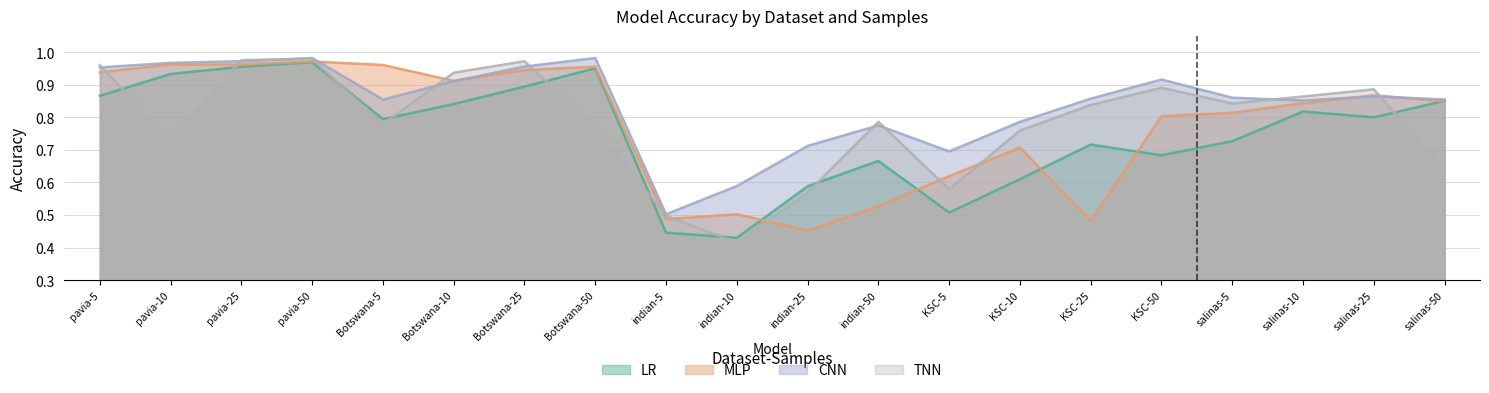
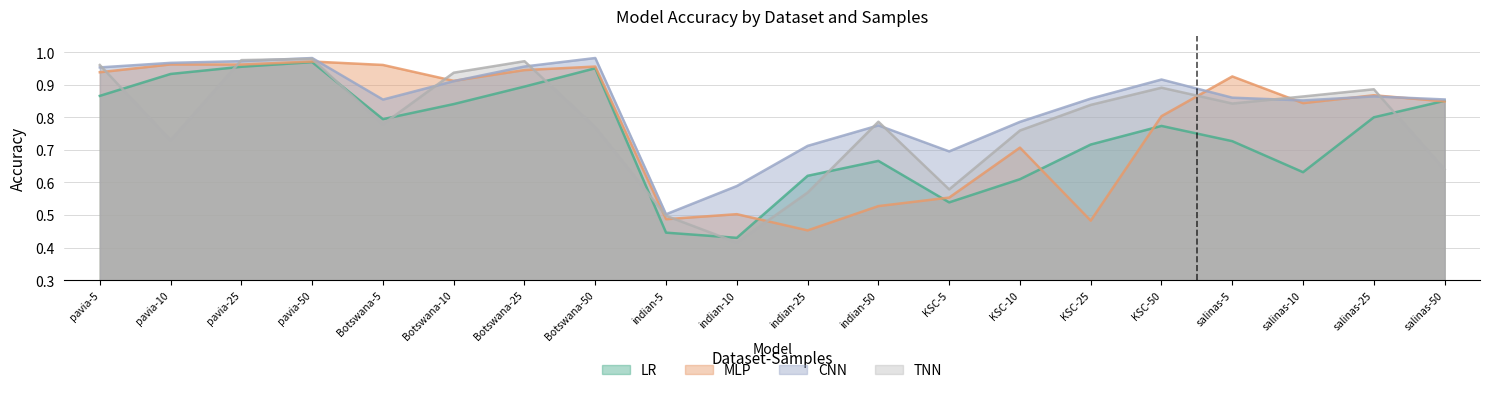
LR, indian-25: 0.59 -> 0.62
LR, KSC-5: 0.51 -> 0.54
MLP, KSC-5: 0.62 -> 0.55
LR, KSC-50: 0.68 -> 0.77
MLP, salinas-5: 0.81 -> 0.93
LR, salinas-10: 0.82 -> 0.63
